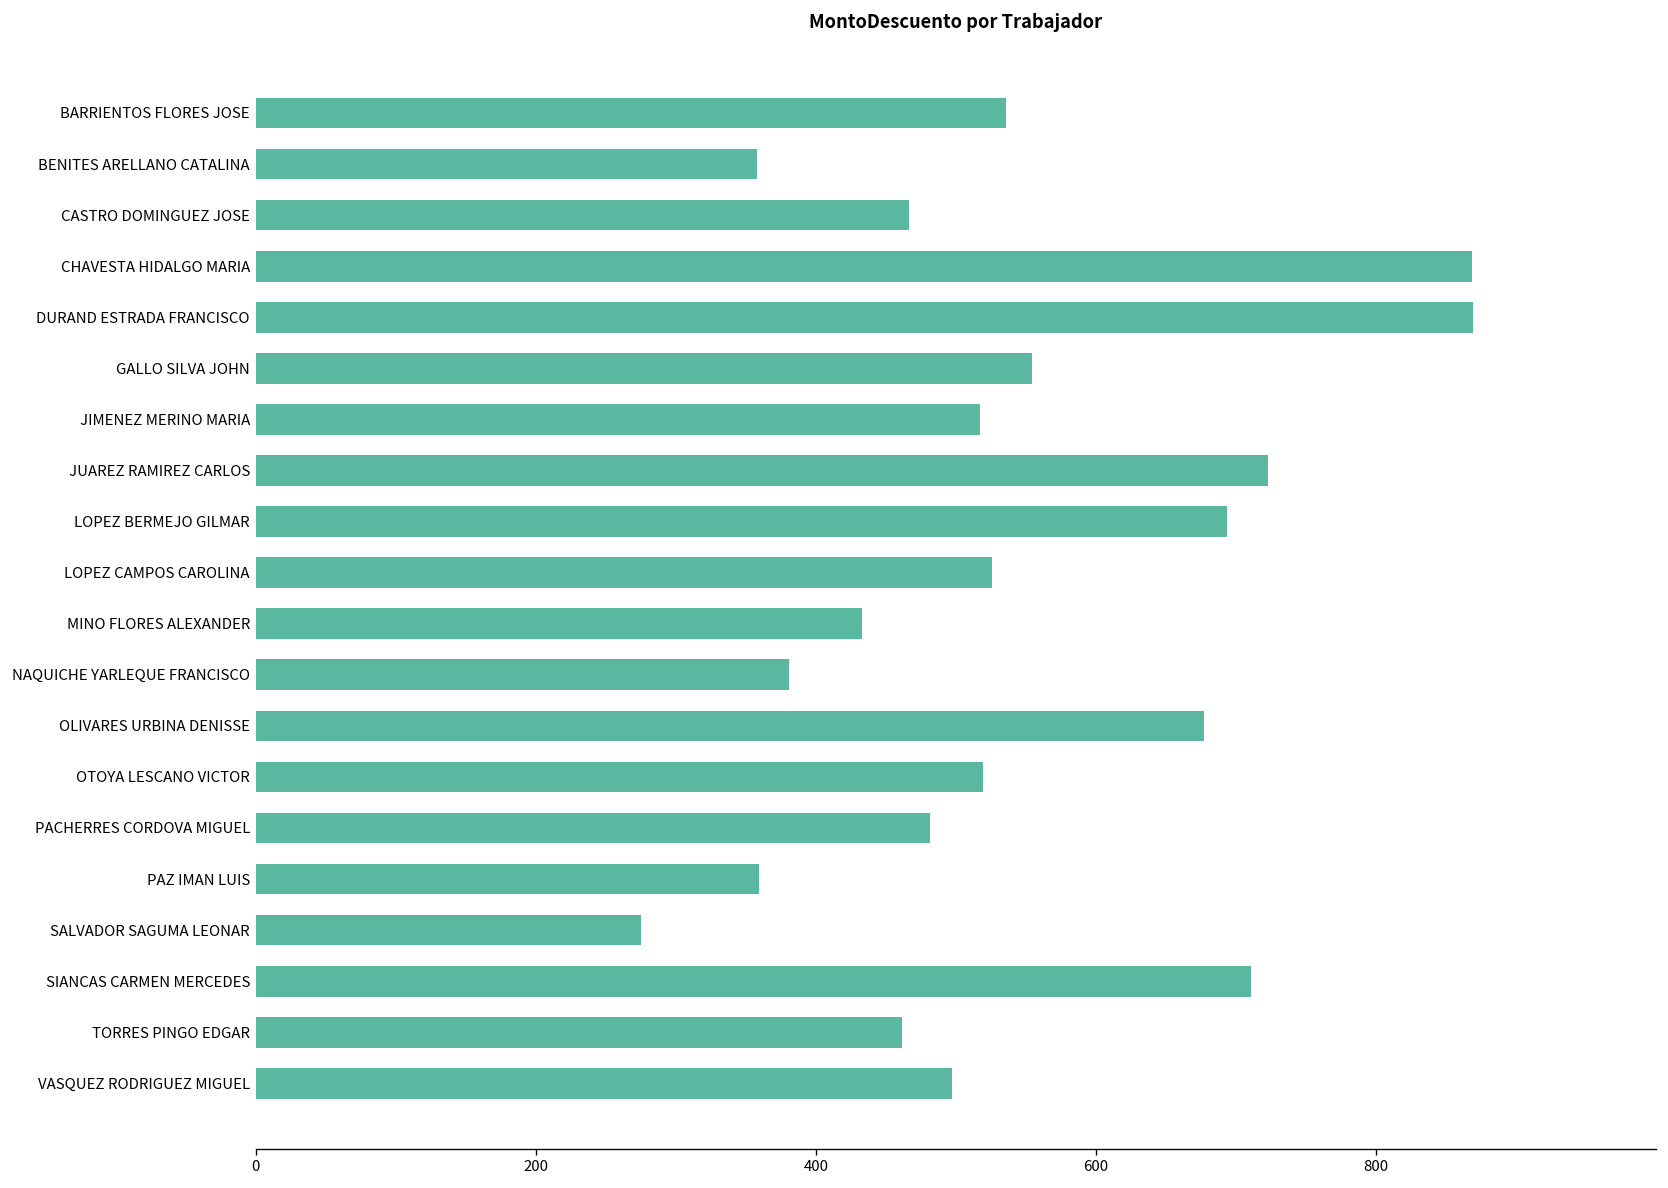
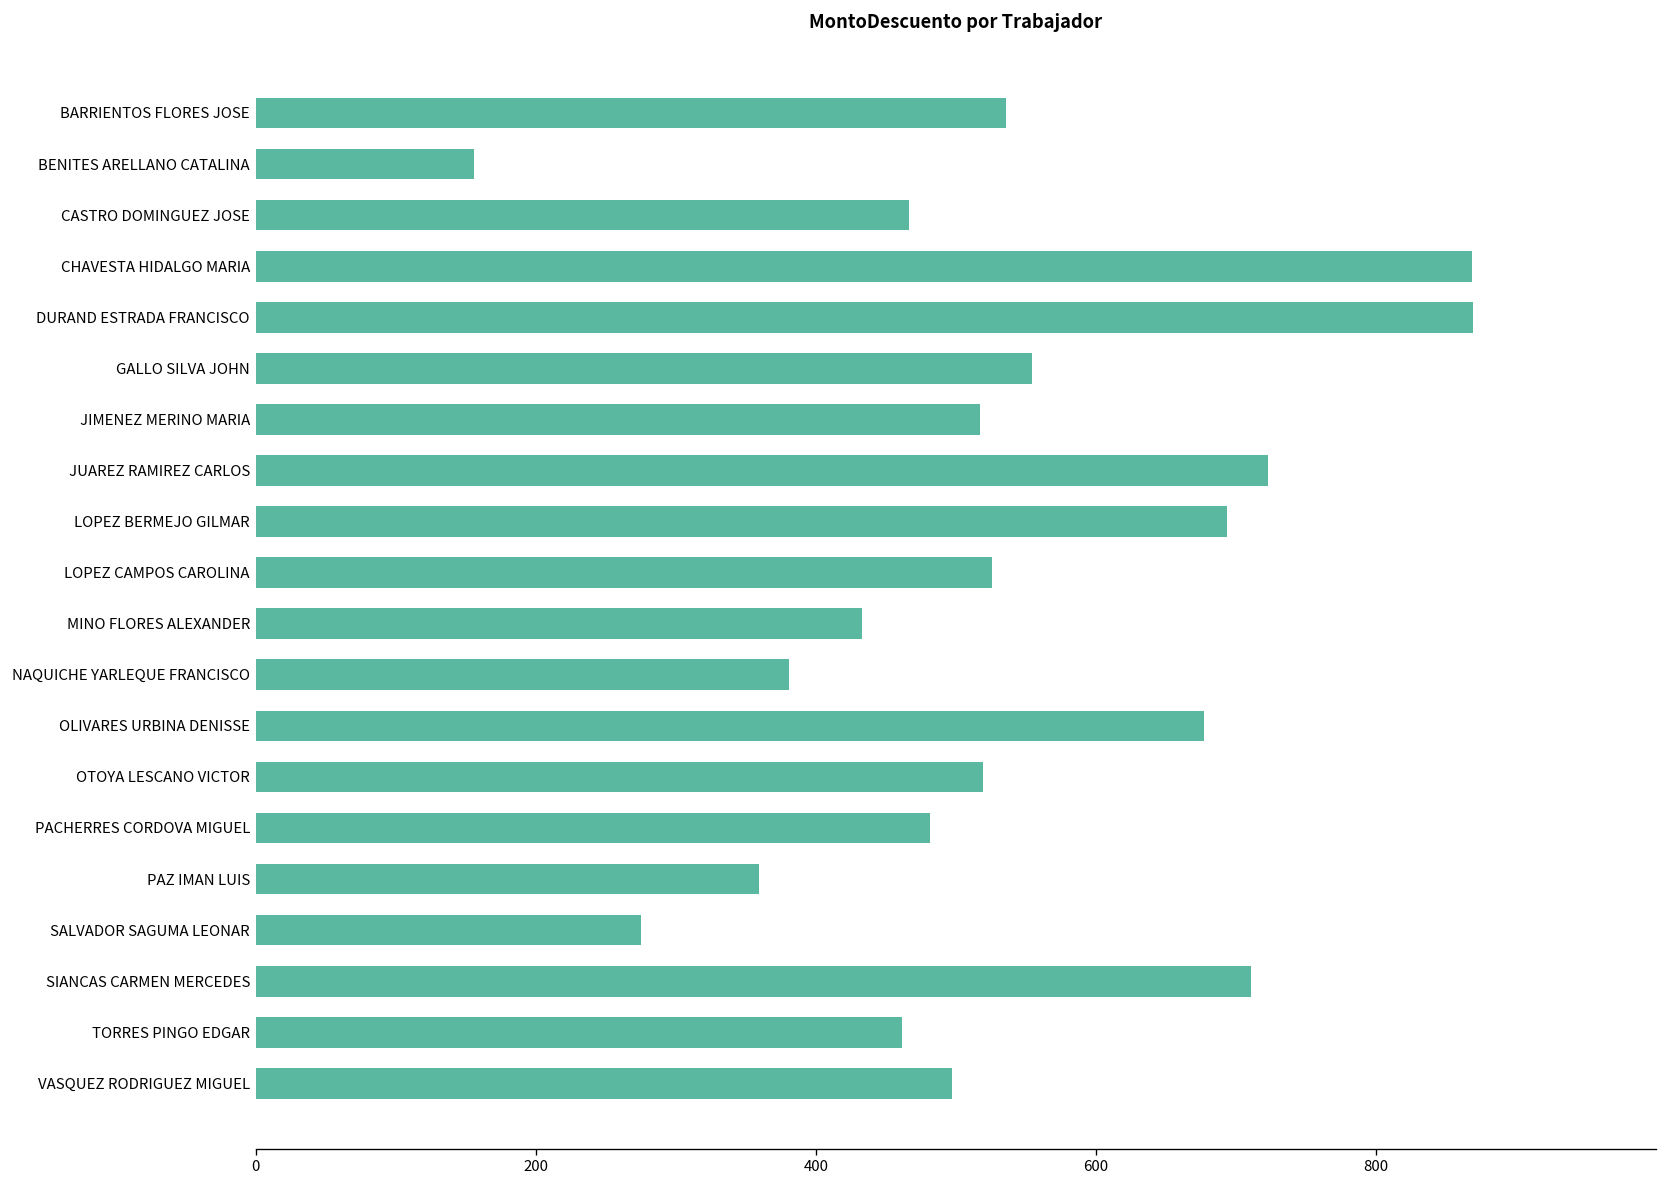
BENITES ARELLANO CATALINA: 358 -> 156
